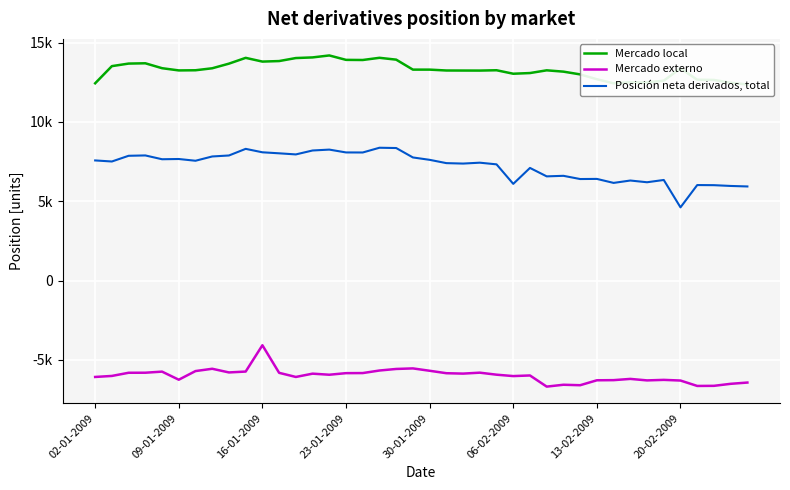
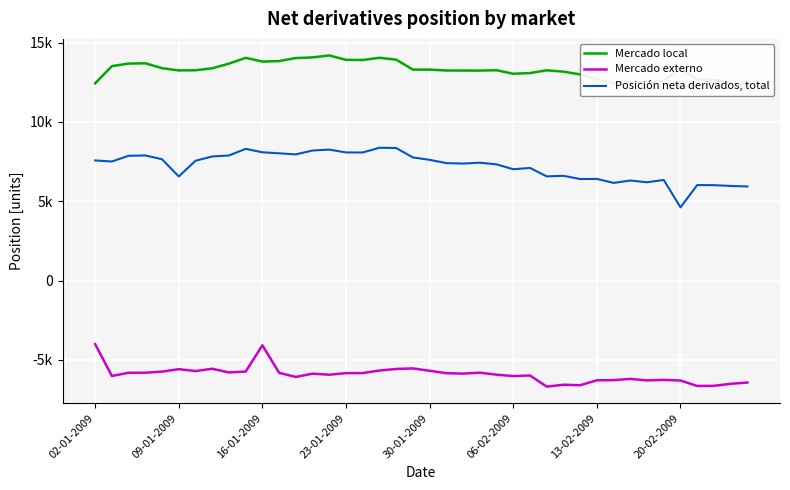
Mercado externo, 02-01-2009: -6100 -> -4000
Mercado externo, 09-01-2009: -6300 -> -5600
Posición neta derivados, total, 09-01-2009: 7700 -> 6600
Posición neta derivados, total, 06-02-2009: 6100 -> 7000
